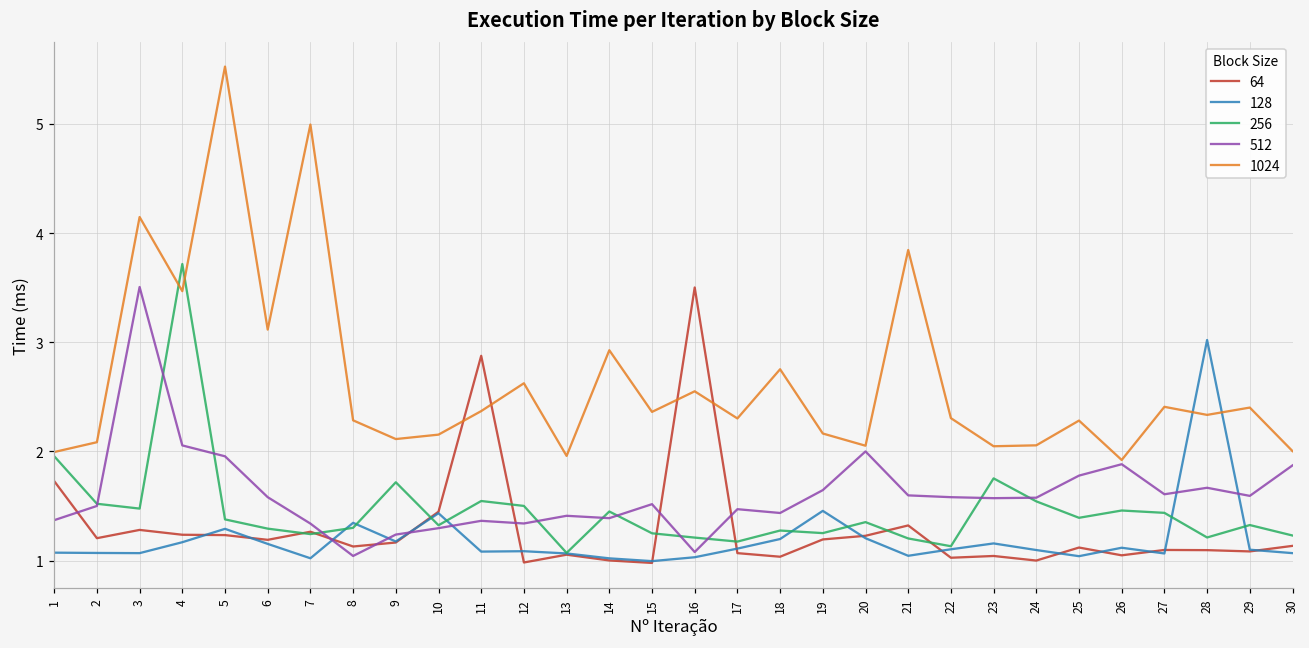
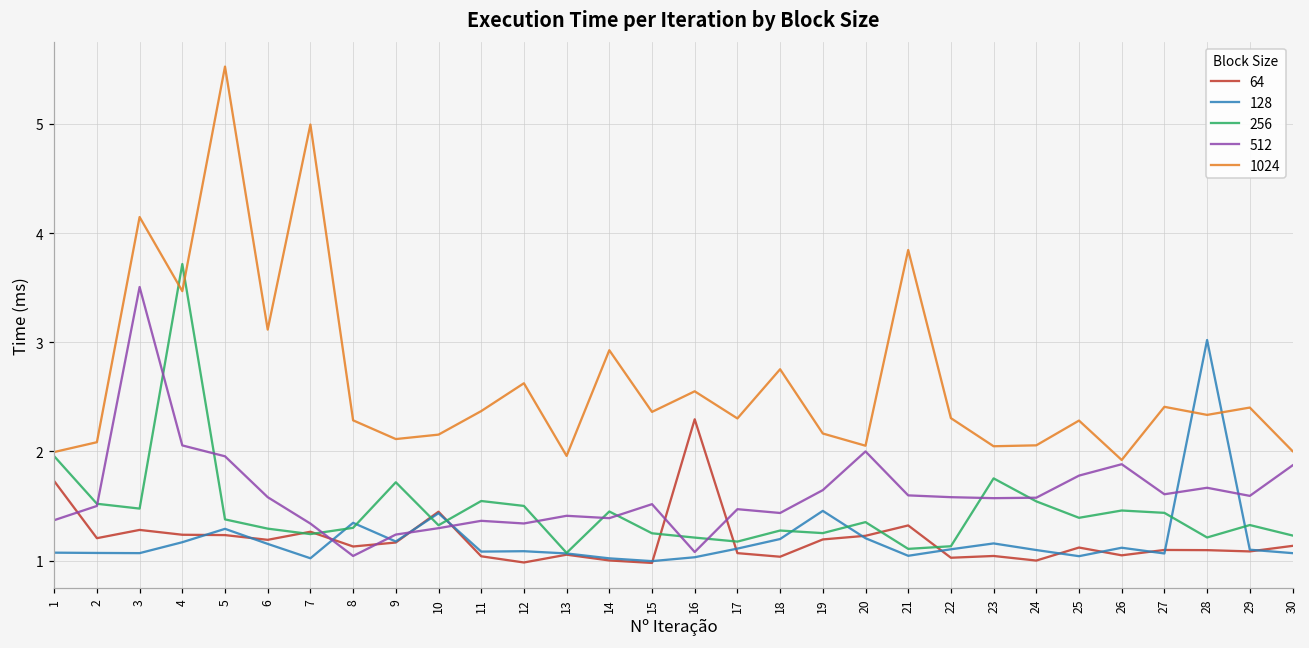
64, 11: 2.9 -> 1.0
64, 16: 3.5 -> 2.3
256, 21: 1.2 -> 1.1
